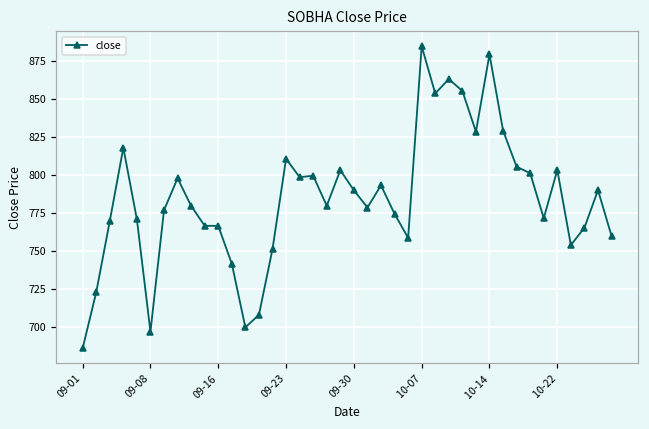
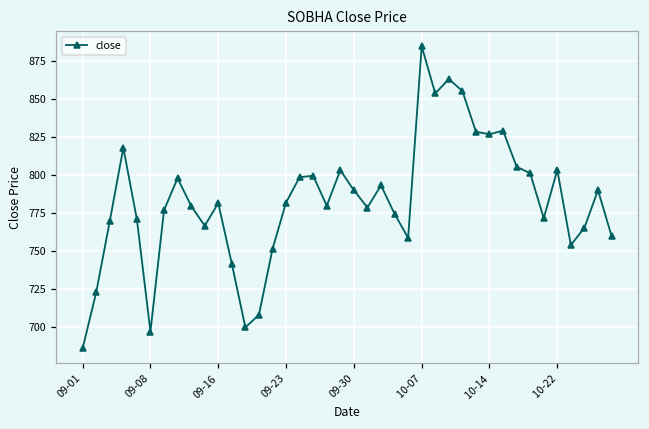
09-16: 766 -> 781
09-23: 811 -> 782
10-14: 879 -> 827
